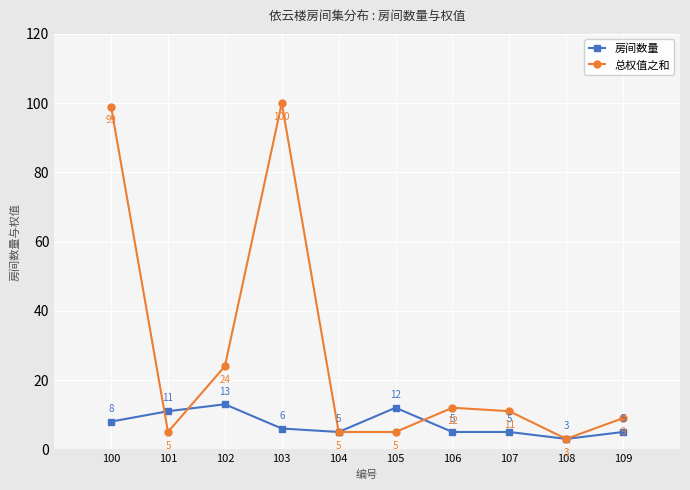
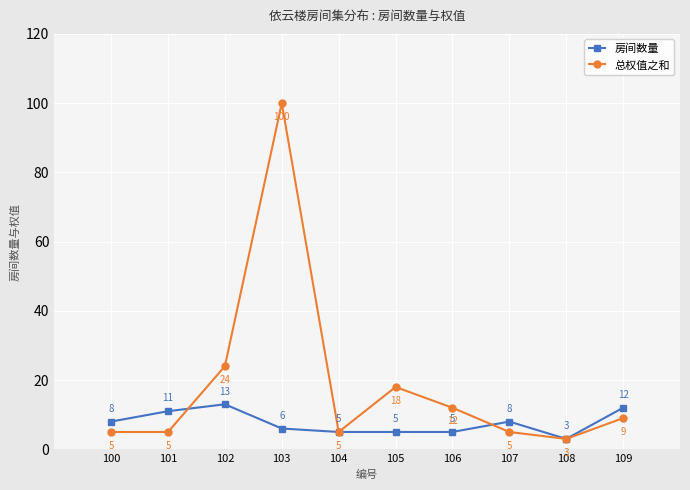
总权值之和, 100: 99 -> 5
房间数量, 105: 12 -> 5
总权值之和, 105: 5 -> 18
房间数量, 107: 5 -> 8
总权值之和, 107: 11 -> 5
房间数量, 109: 5 -> 12
